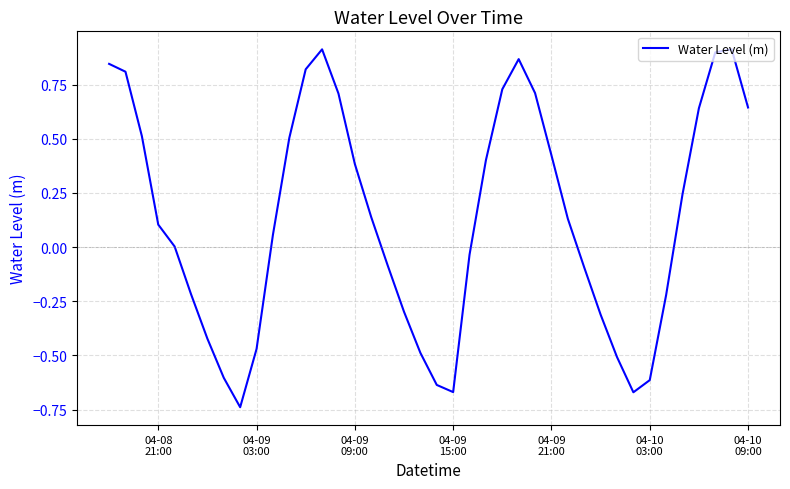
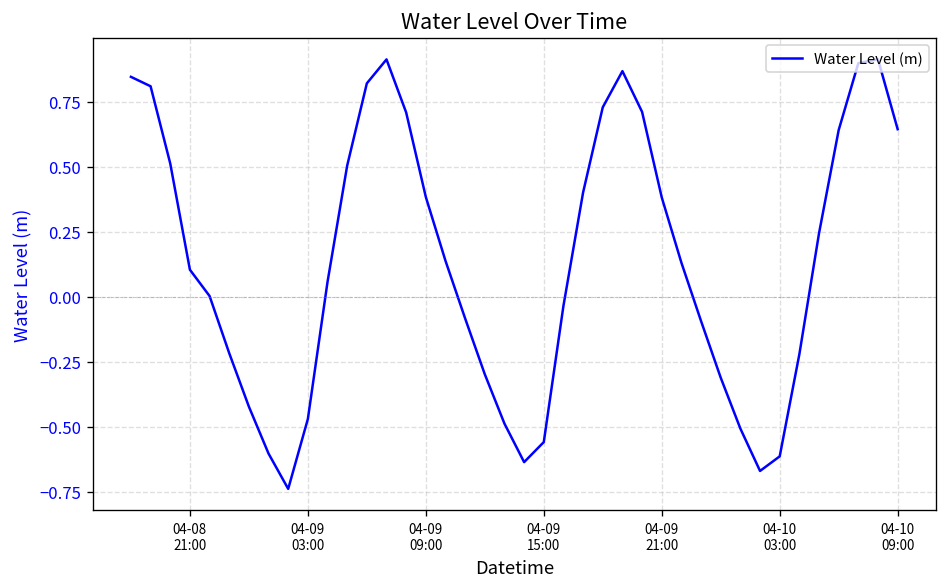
04-09 15:00: -0.67 -> -0.56
04-09 21:00: 0.42 -> 0.38
